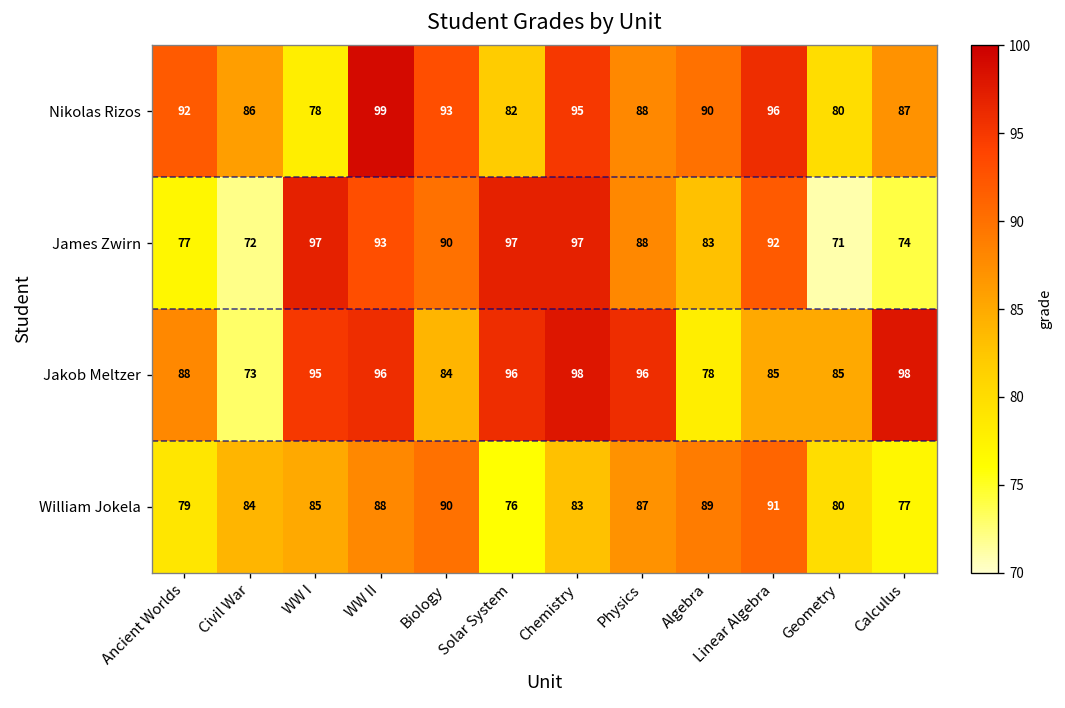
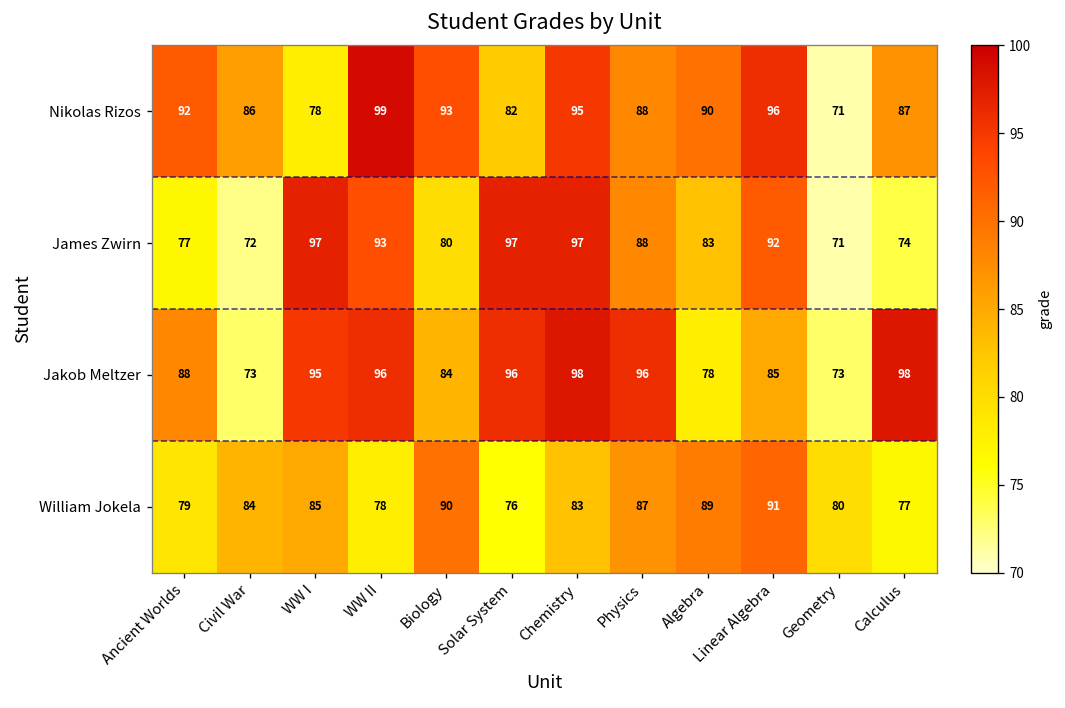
Nikolas Rizos, Geometry: 80 -> 71
James Zwirn, Biology: 90 -> 80
Jakob Meltzer, Geometry: 85 -> 73
William Jokela, WW II: 88 -> 78
